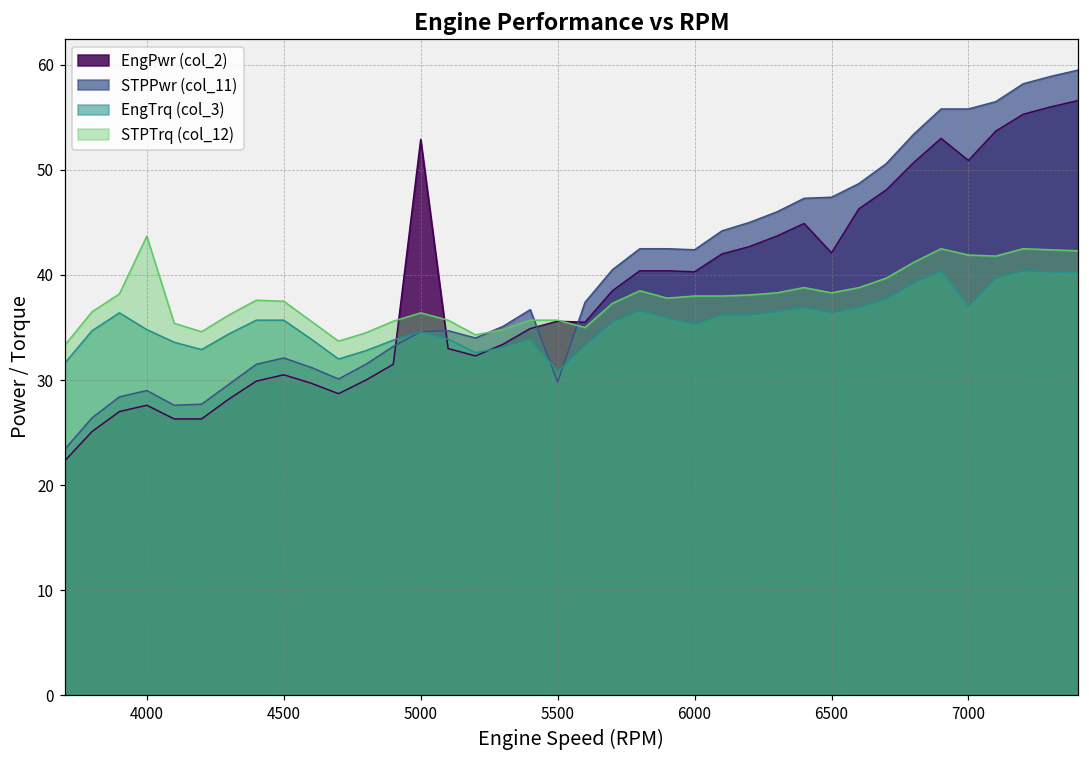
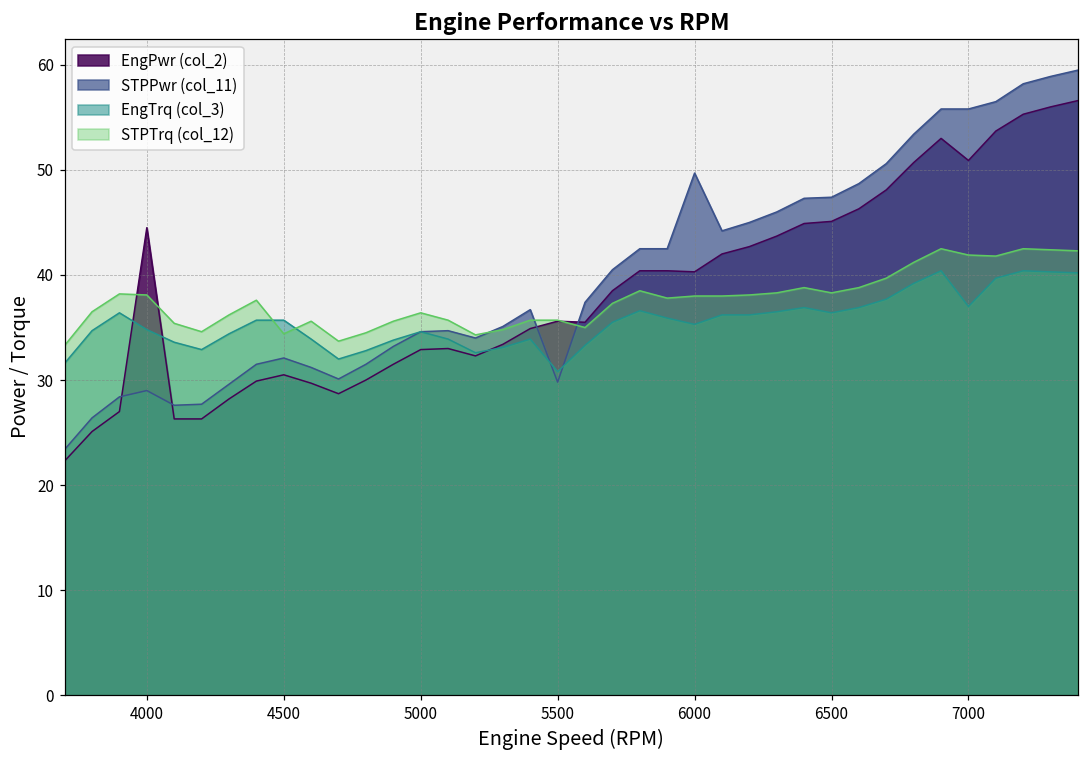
EngPwr (col_2), 4000: 28 -> 45
STPTrq (col_12), 4000: 44 -> 38
STPTrq (col_12), 4500: 38 -> 34
EngPwr (col_2), 5000: 53 -> 33
STPPwr (col_11), 6000: 42 -> 50
EngPwr (col_2), 6500: 42 -> 45
